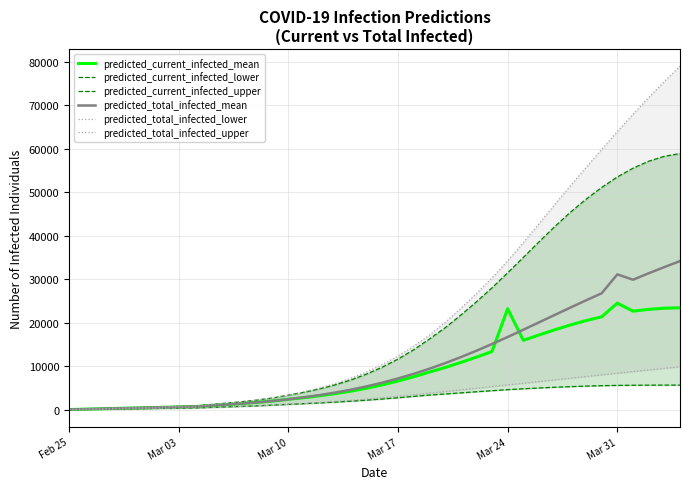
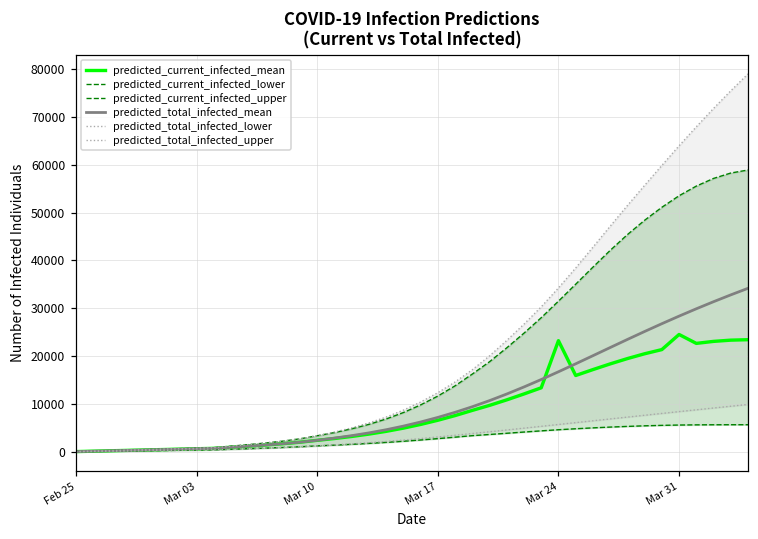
predicted_total_infected_mean, Mar 31: 31000 -> 28000
